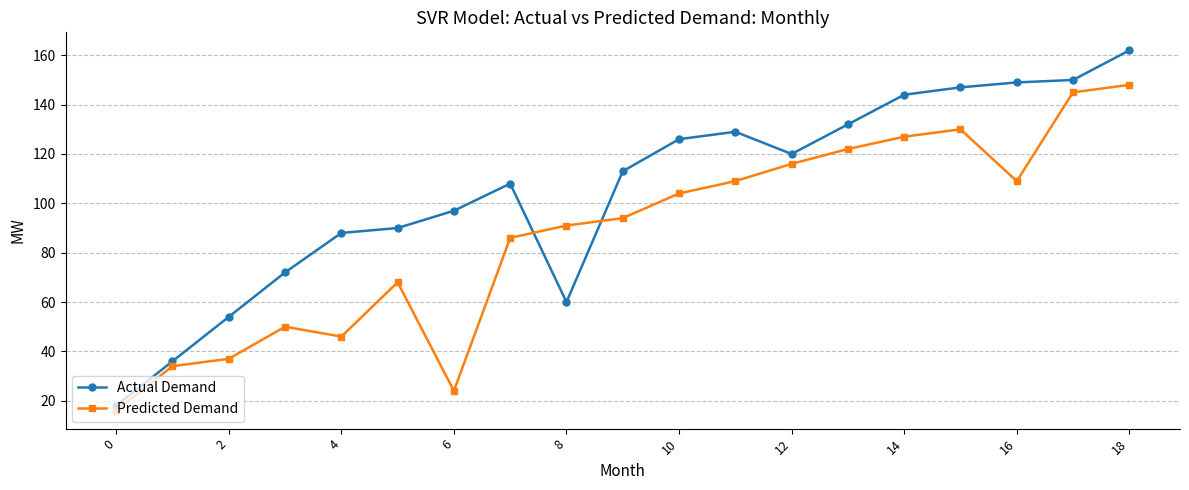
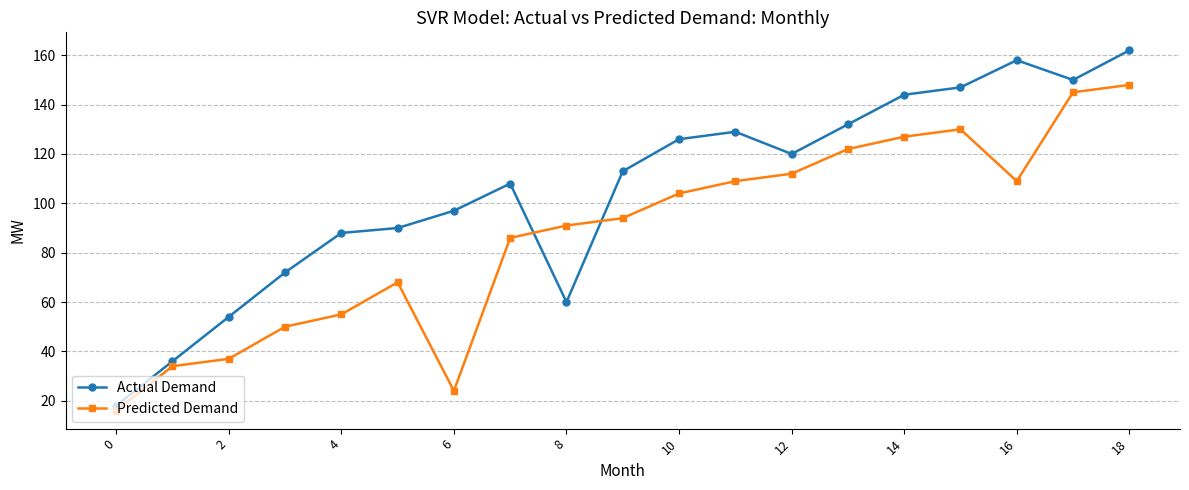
Predicted Demand, 4: 46 -> 55
Predicted Demand, 12: 116 -> 112
Actual Demand, 16: 149 -> 158
